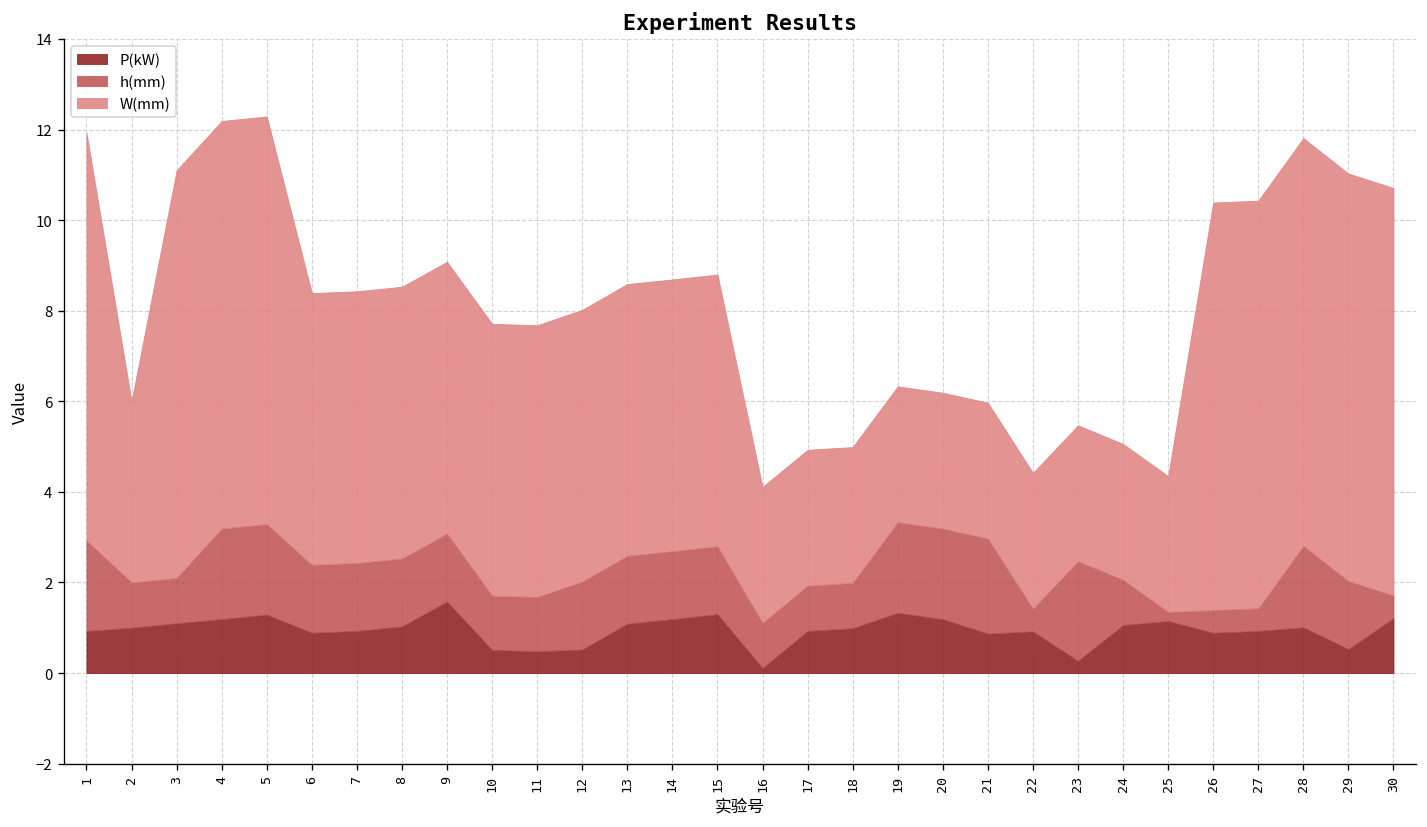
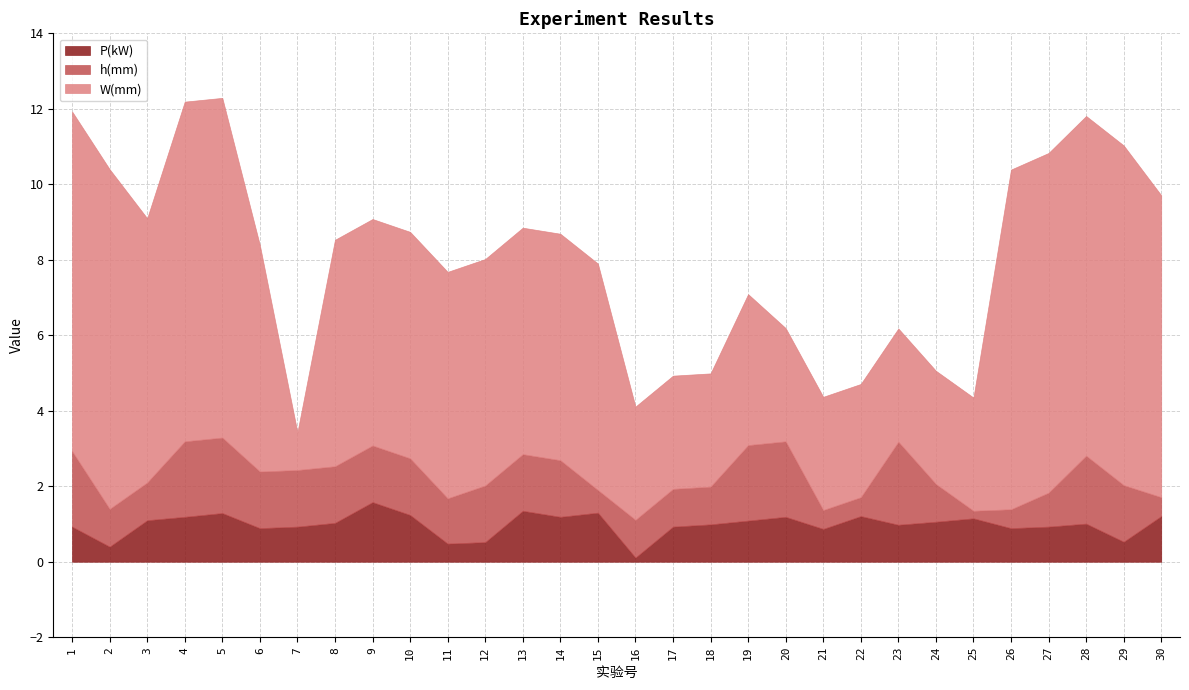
P(kW), 2: 1.0 -> 0.4
W(mm), 2: 4 -> 9
W(mm), 3: 9 -> 7
W(mm), 7: 6 -> 1
P(kW), 10: 0.5 -> 1.2
h(mm), 10: 1.2 -> 1.5
P(kW), 13: 1.1 -> 1.4
h(mm), 15: 1.5 -> 0.6
P(kW), 19: 1.3 -> 1.1
W(mm), 19: 3 -> 4
h(mm), 21: 2.1 -> 0.5
P(kW), 22: 0.9 -> 1.2
P(kW), 23: 0.3 -> 1.0
h(mm), 27: 0.5 -> 0.9
W(mm), 30: 9 -> 8
